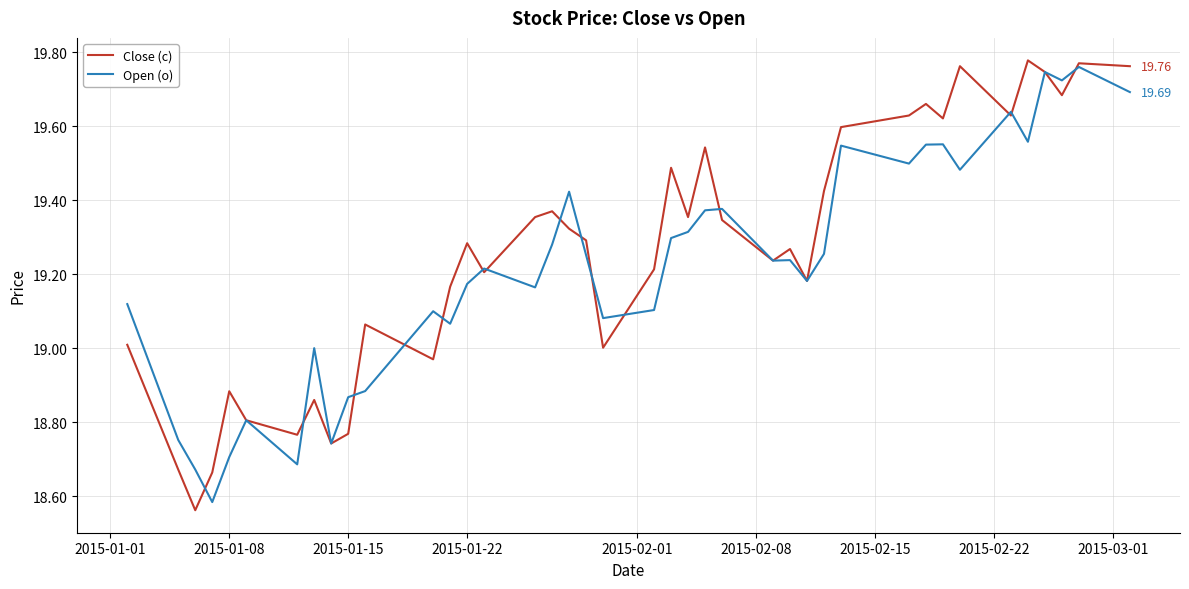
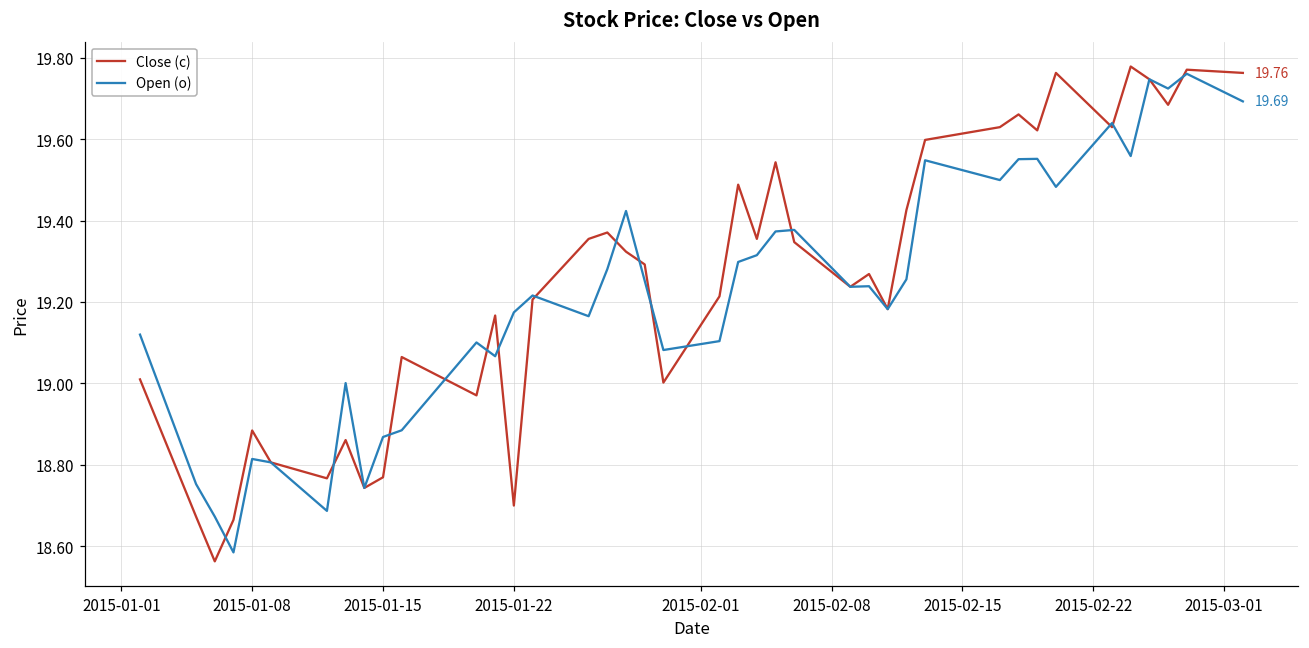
Open (o), 2015-01-08: 18.71 -> 18.81
Close (c), 2015-01-22: 19.28 -> 18.70
